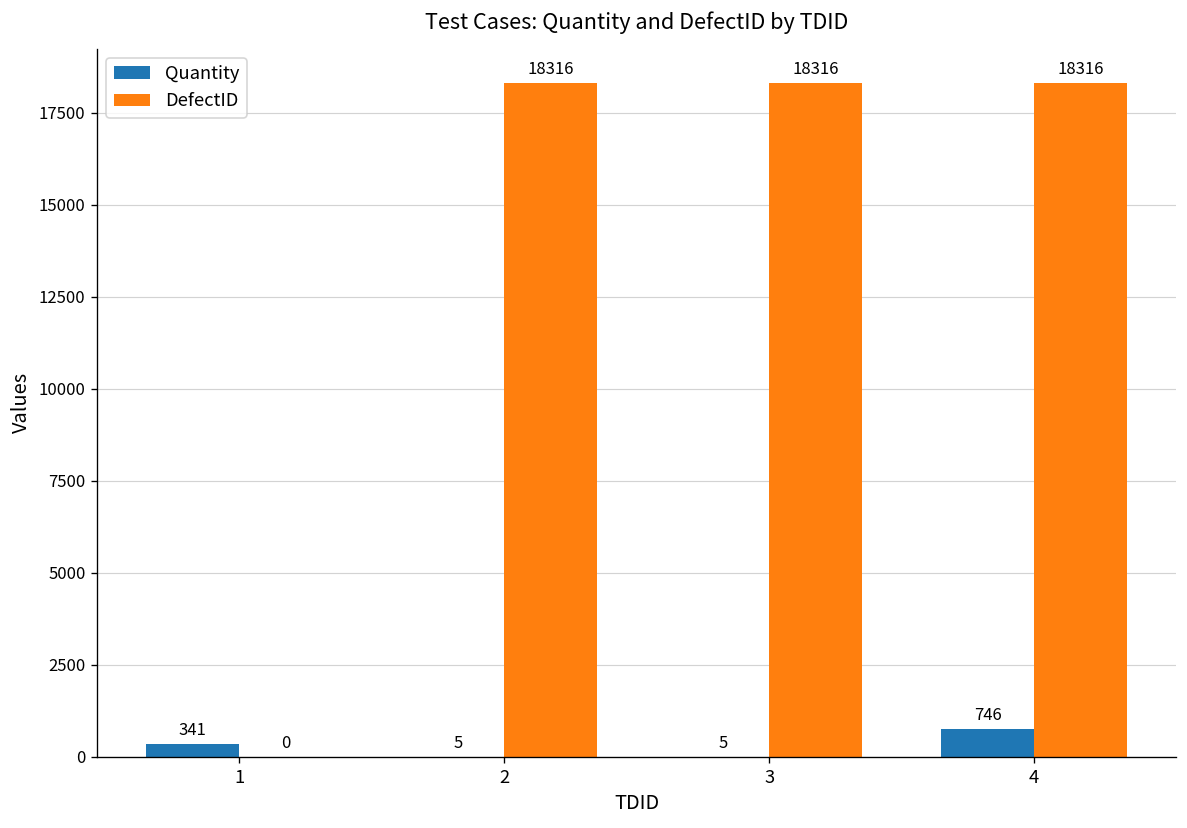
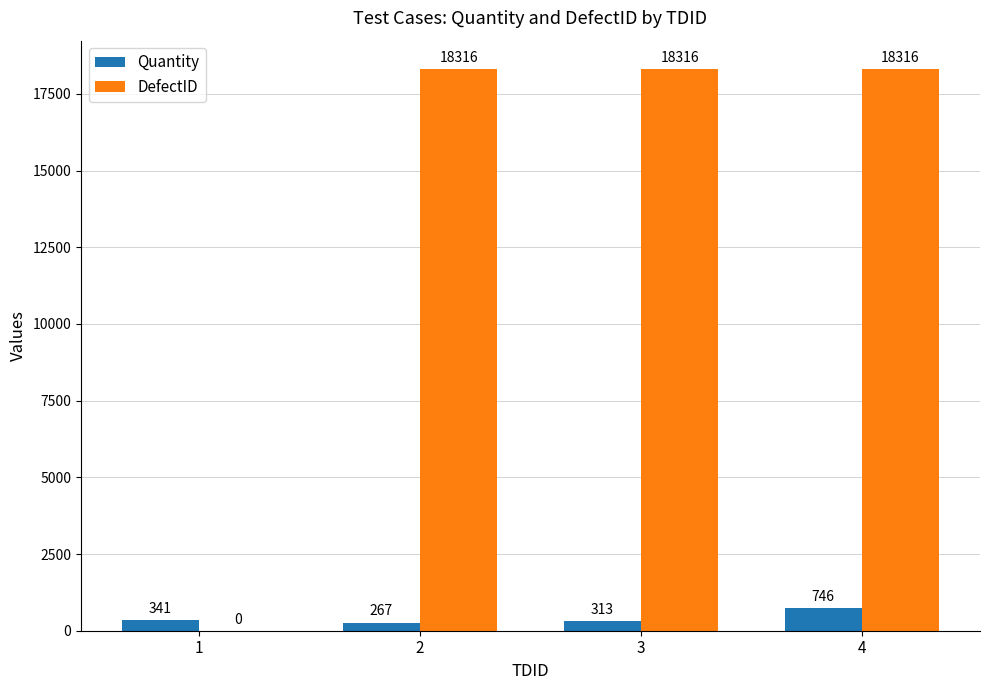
Quantity, 2: 5 -> 267
Quantity, 3: 5 -> 313
